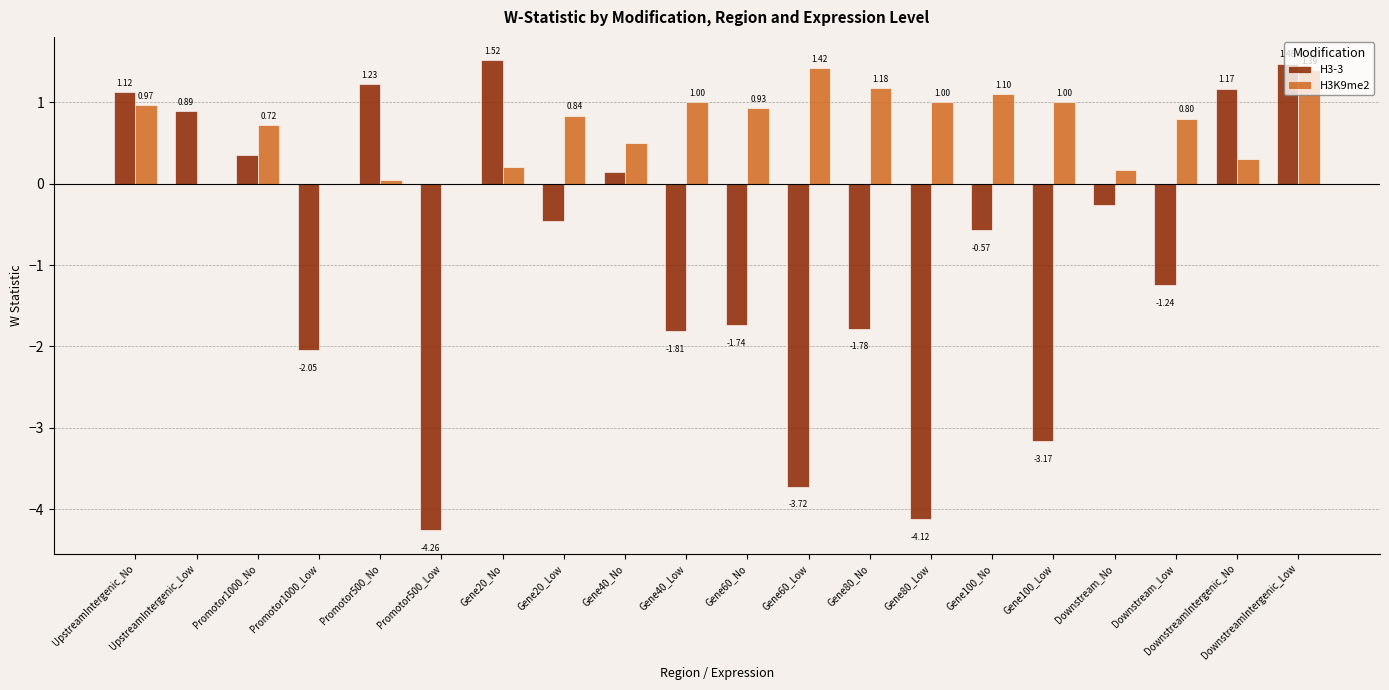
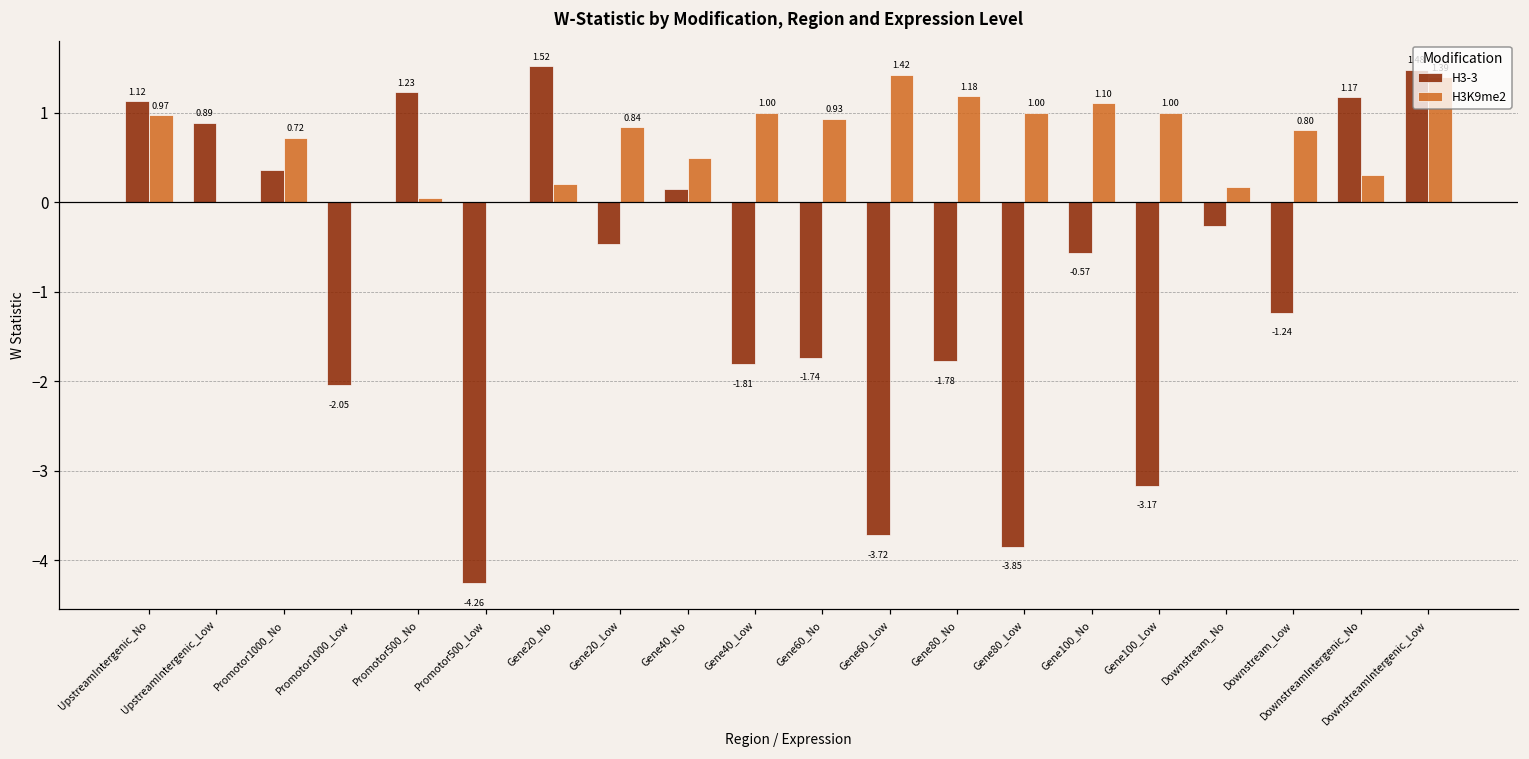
H3-3, Gene80_Low: -4.12 -> -3.85
